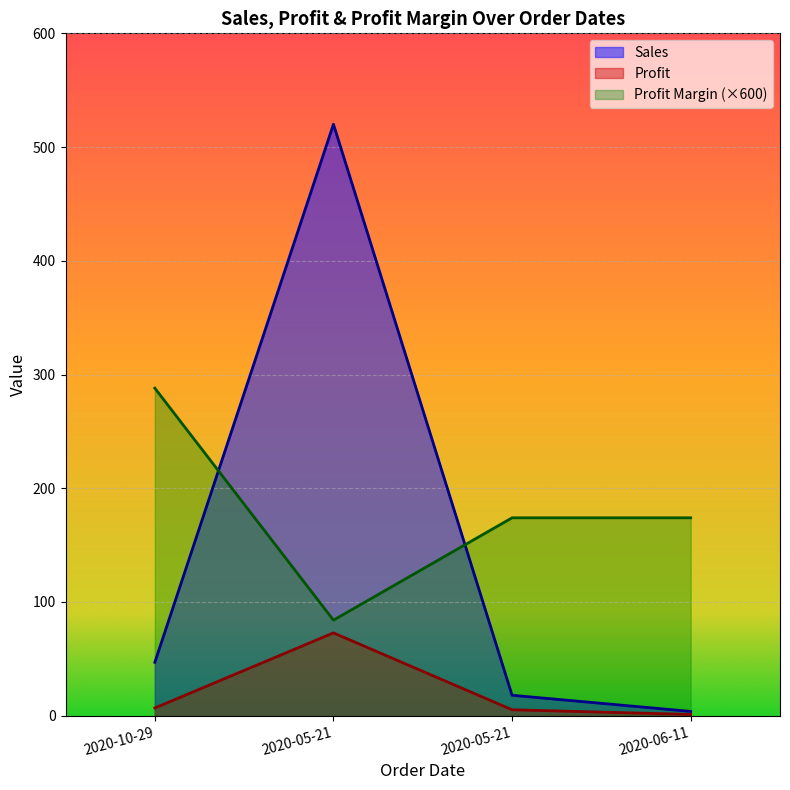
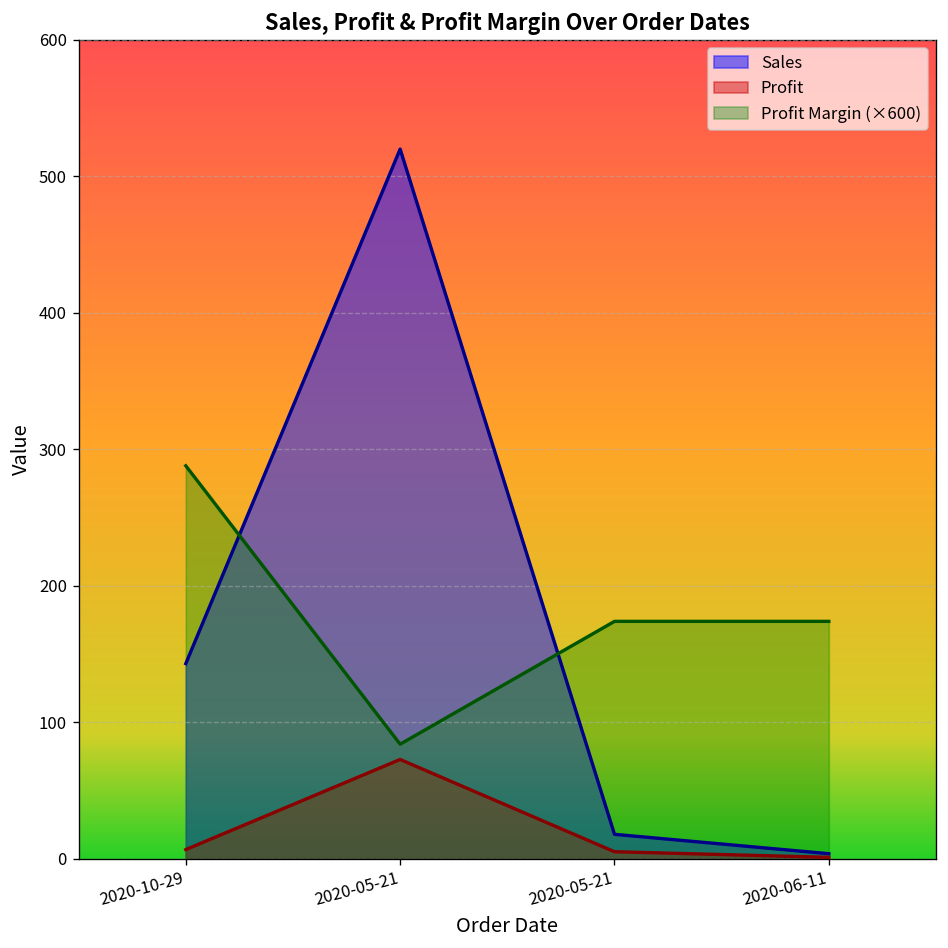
Sales, 2020-10-29: 47 -> 143
